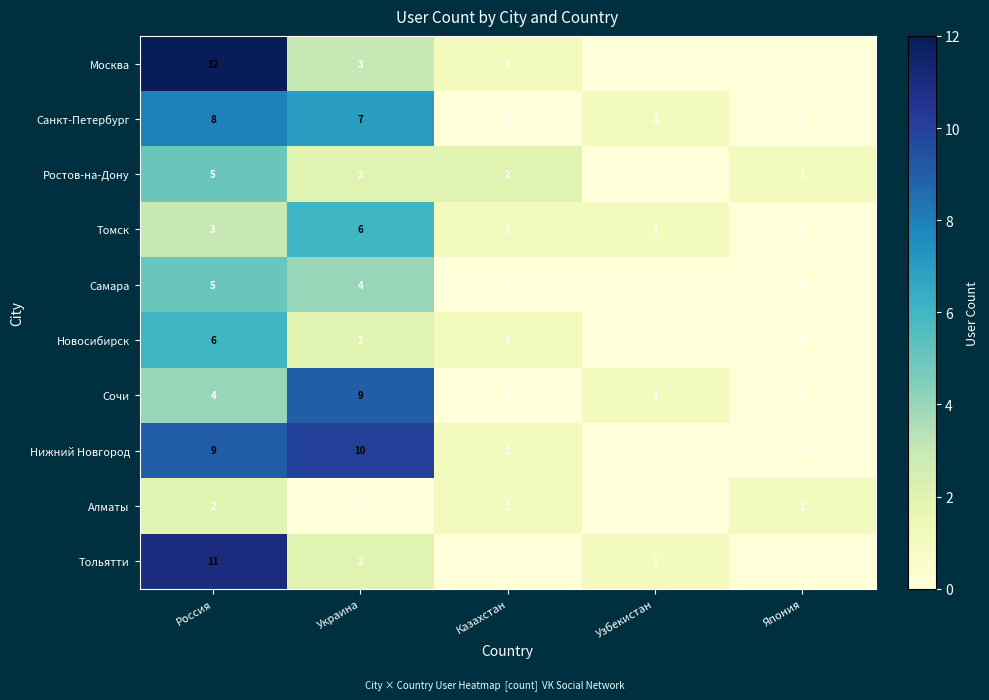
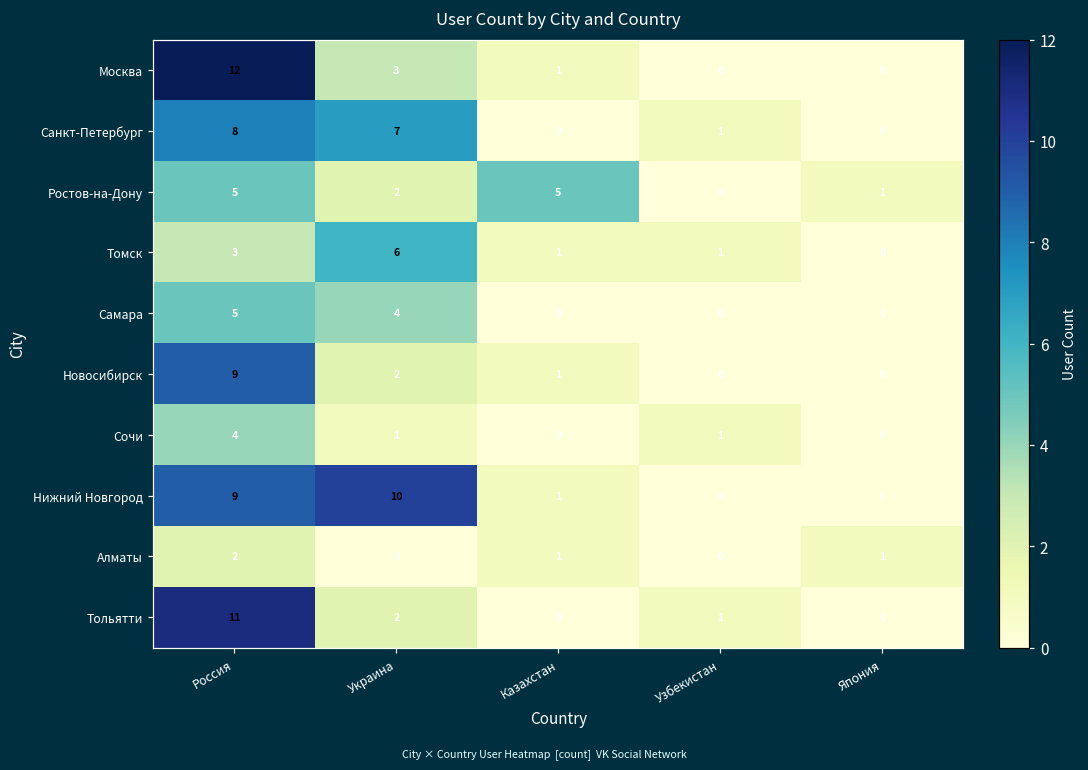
Ростов-на-Дону, Казахстан: 2 -> 5
Новосибирск, Россия: 6 -> 9
Сочи, Украина: 9 -> 1
